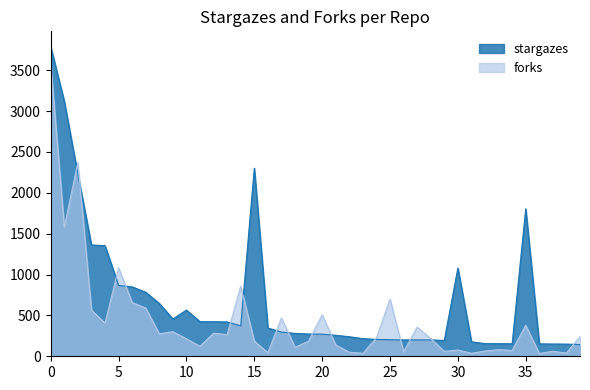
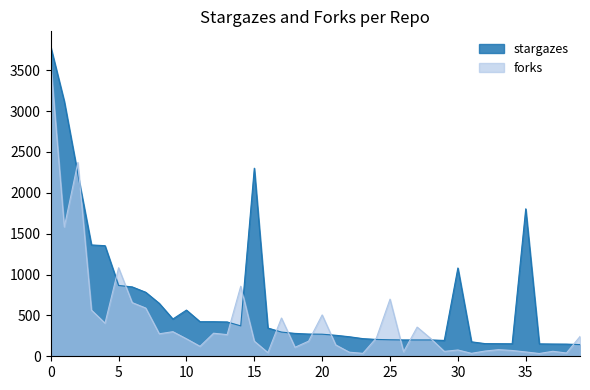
forks, 35: 400 -> 100
